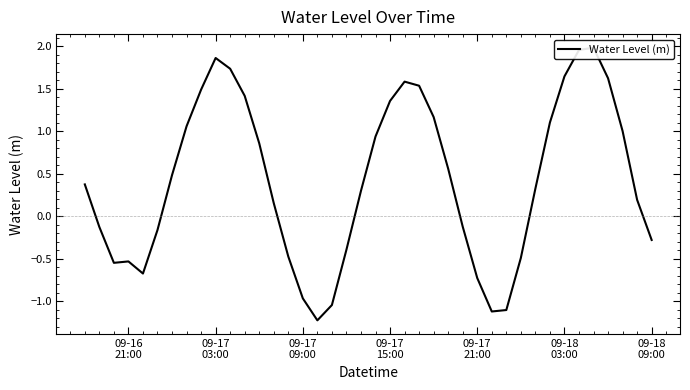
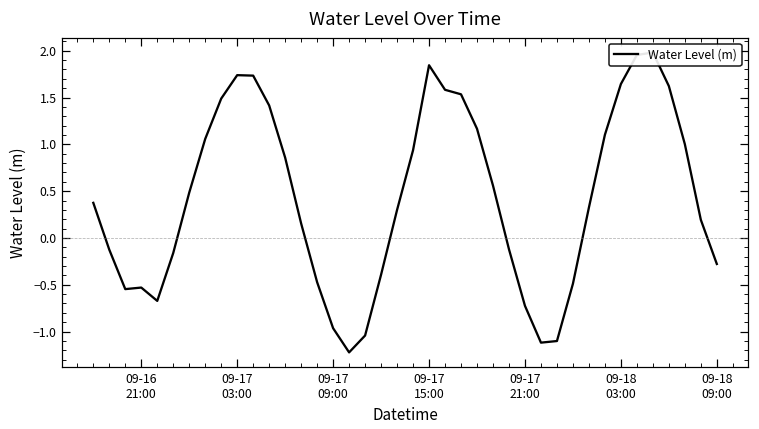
09-17 03:00: 1.9 -> 1.7
09-17 15:00: 1.4 -> 1.8
